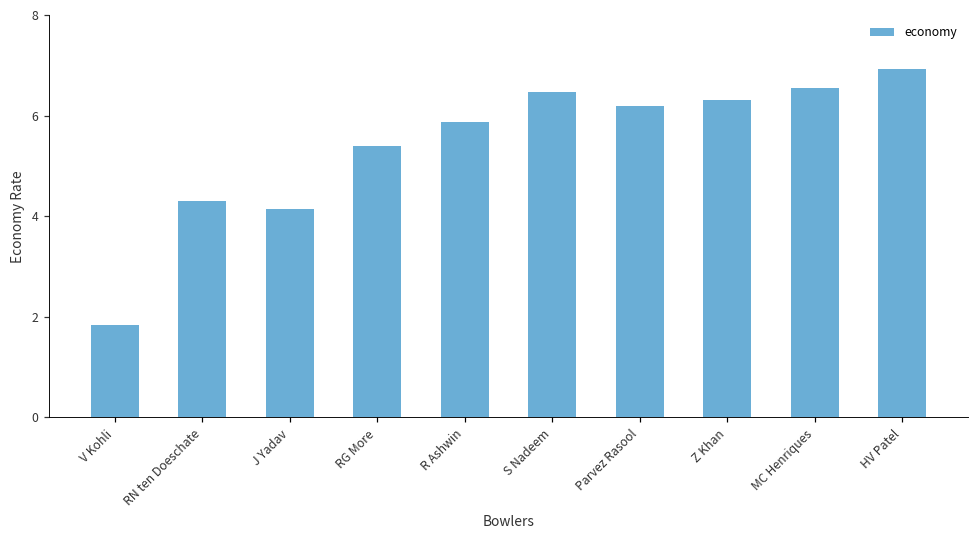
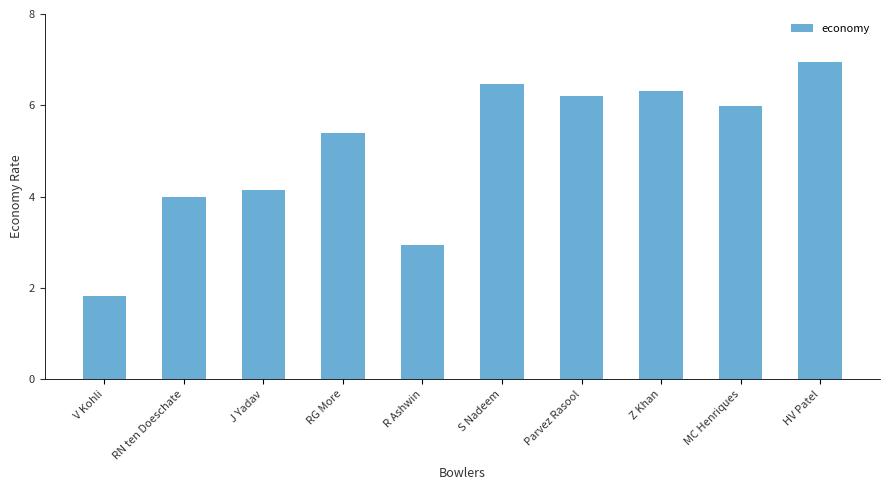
RN ten Doeschate: 4.3 -> 4.0
R Ashwin: 5.9 -> 2.9
MC Henriques: 6.6 -> 6.0
